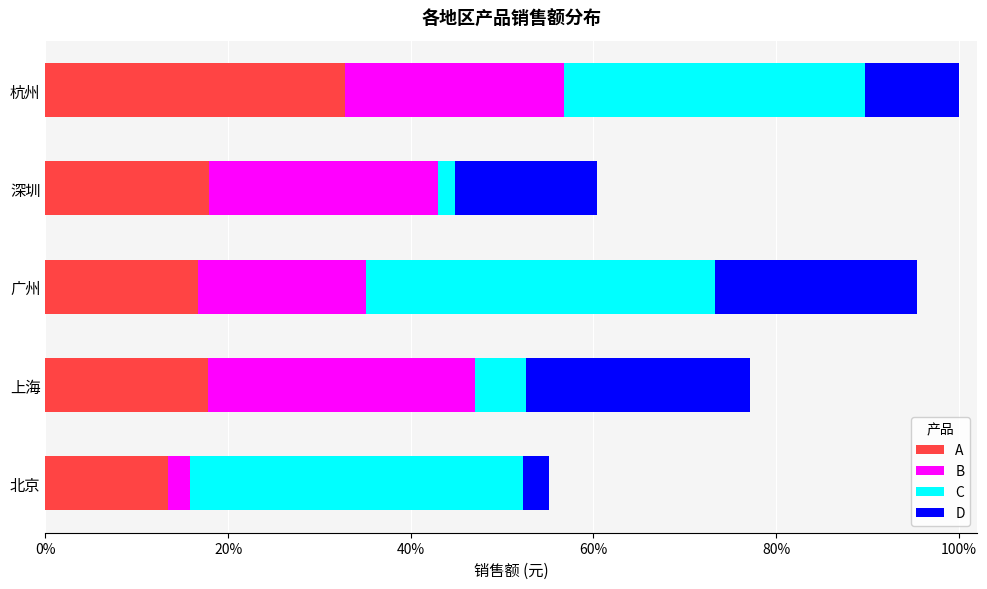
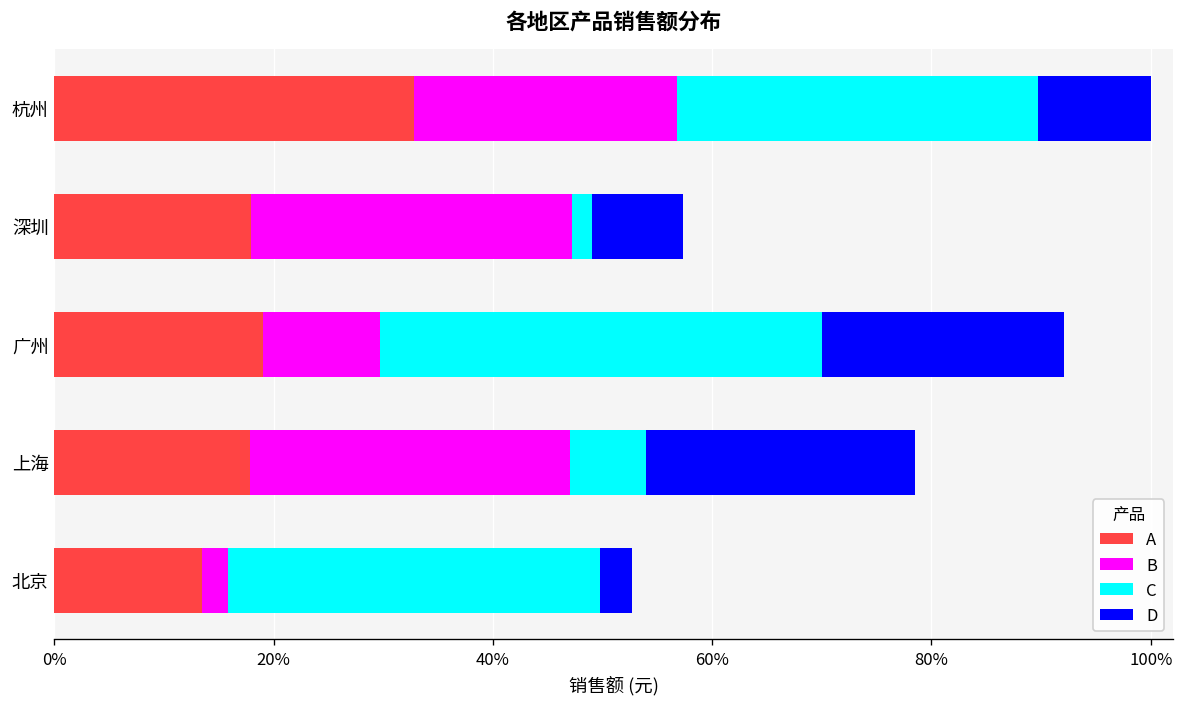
B, 深圳: 25% -> 29%
D, 深圳: 16% -> 8%
A, 广州: 17% -> 19%
B, 广州: 18% -> 11%
C, 广州: 38% -> 40%
C, 上海: 6% -> 7%
C, 北京: 36% -> 34%
